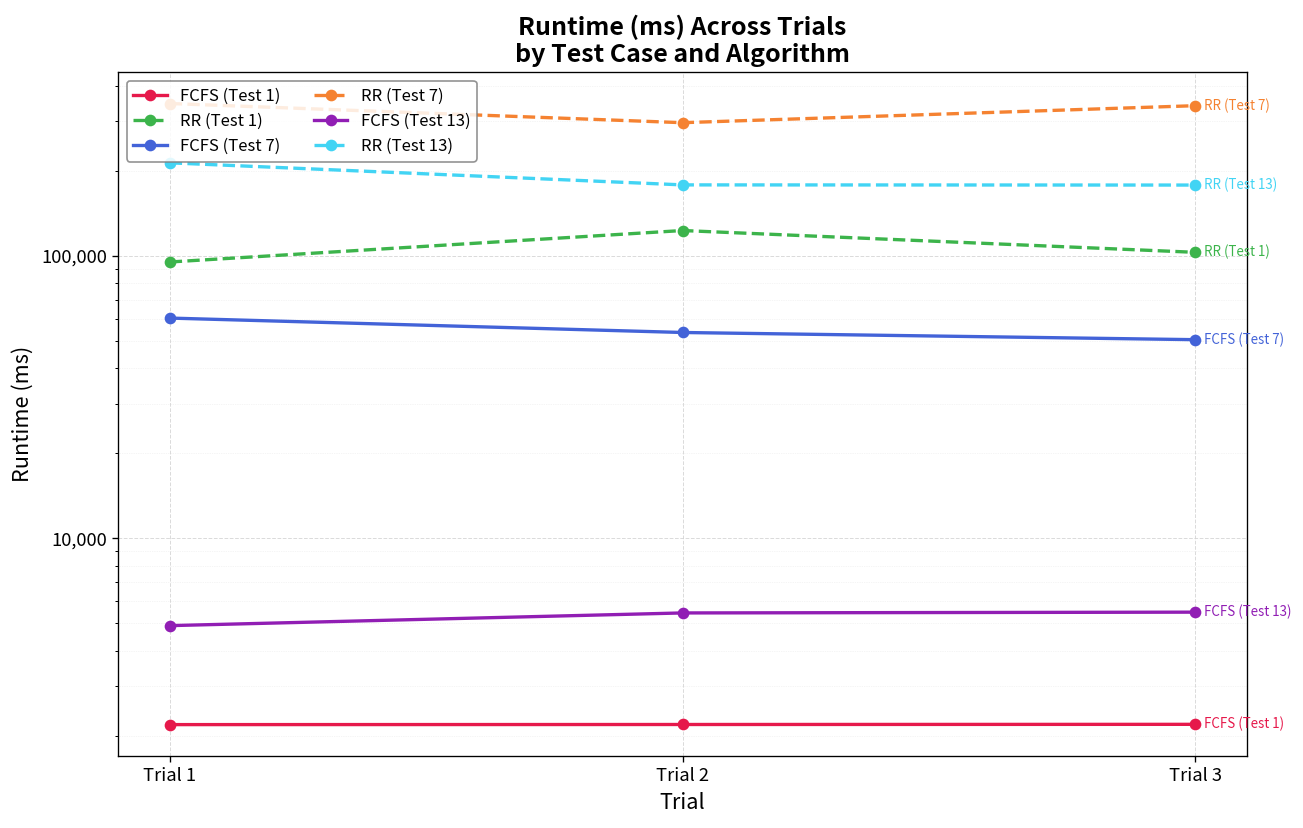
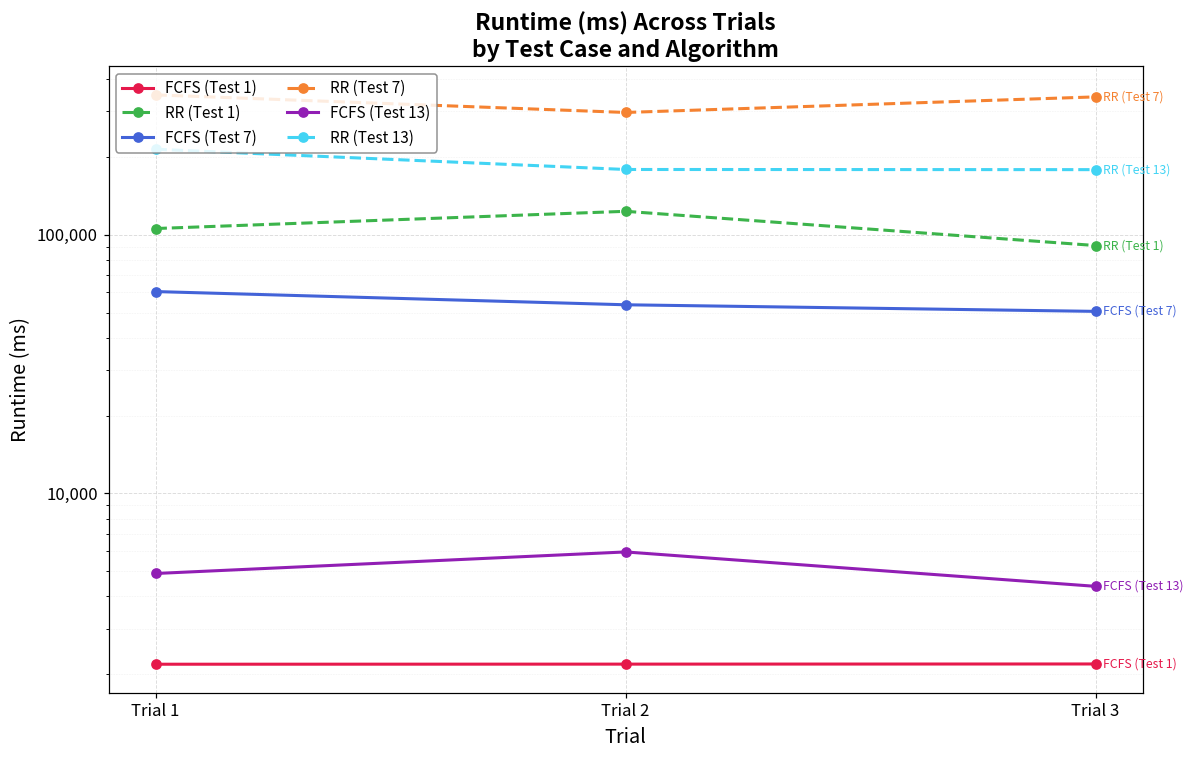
RR (Test 1), Trial 1: 95,000 -> 110,000
FCFS (Test 13), Trial 2: 5,400 -> 5,900
RR (Test 1), Trial 3: 100,000 -> 91,000
FCFS (Test 13), Trial 3: 5,500 -> 4,400
